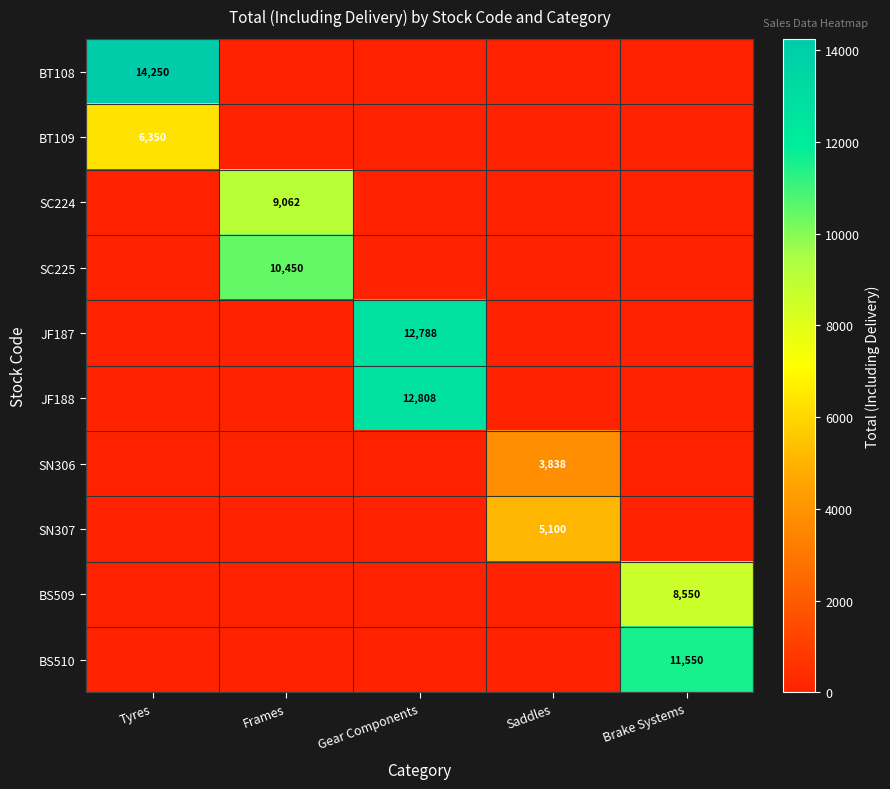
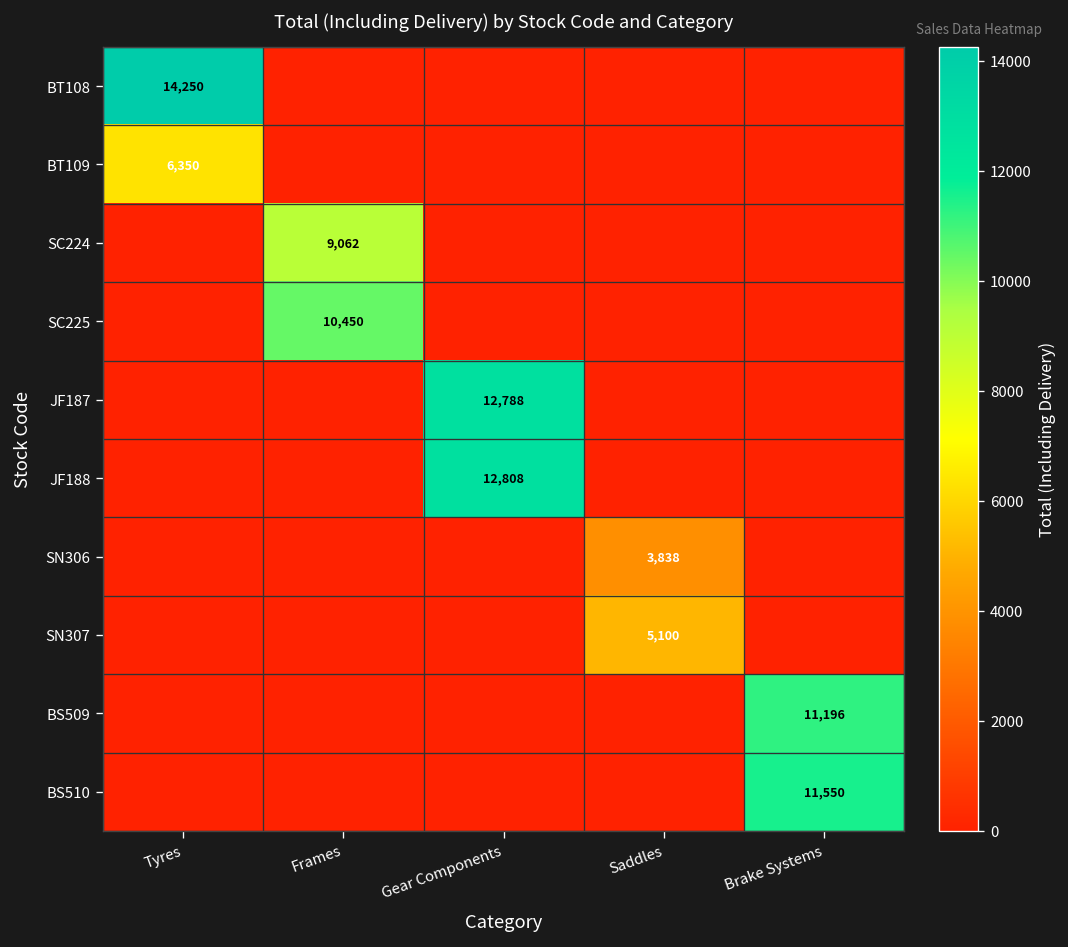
BS509, Brake Systems: 8,550 -> 11,196
